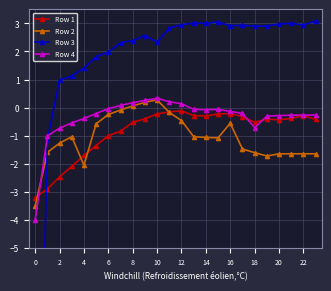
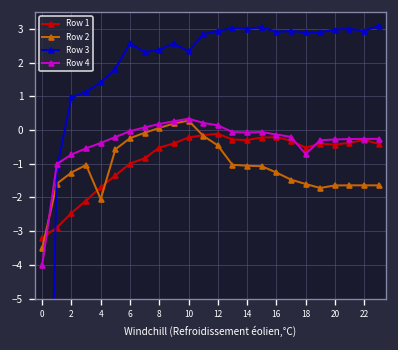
Row 3, 6: 2.0 -> 2.6
Row 2, 16: -0.6 -> -1.3
